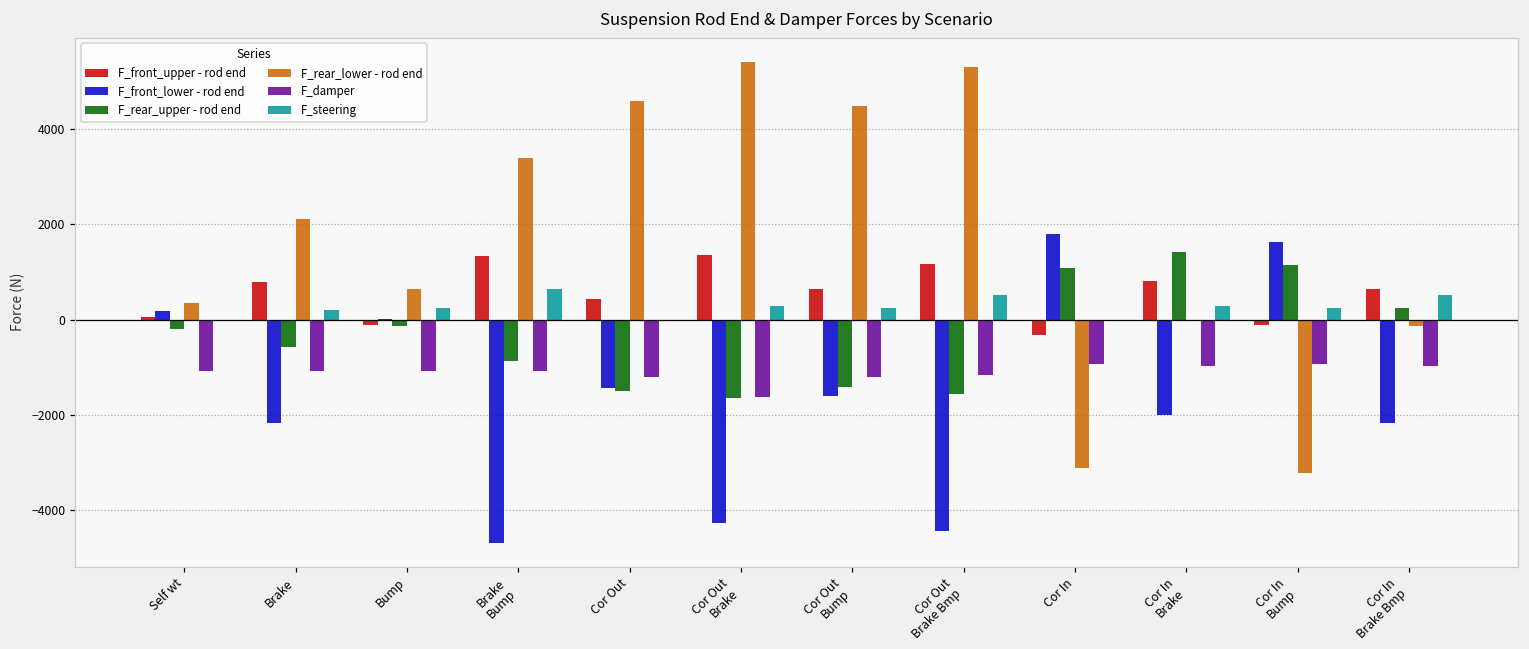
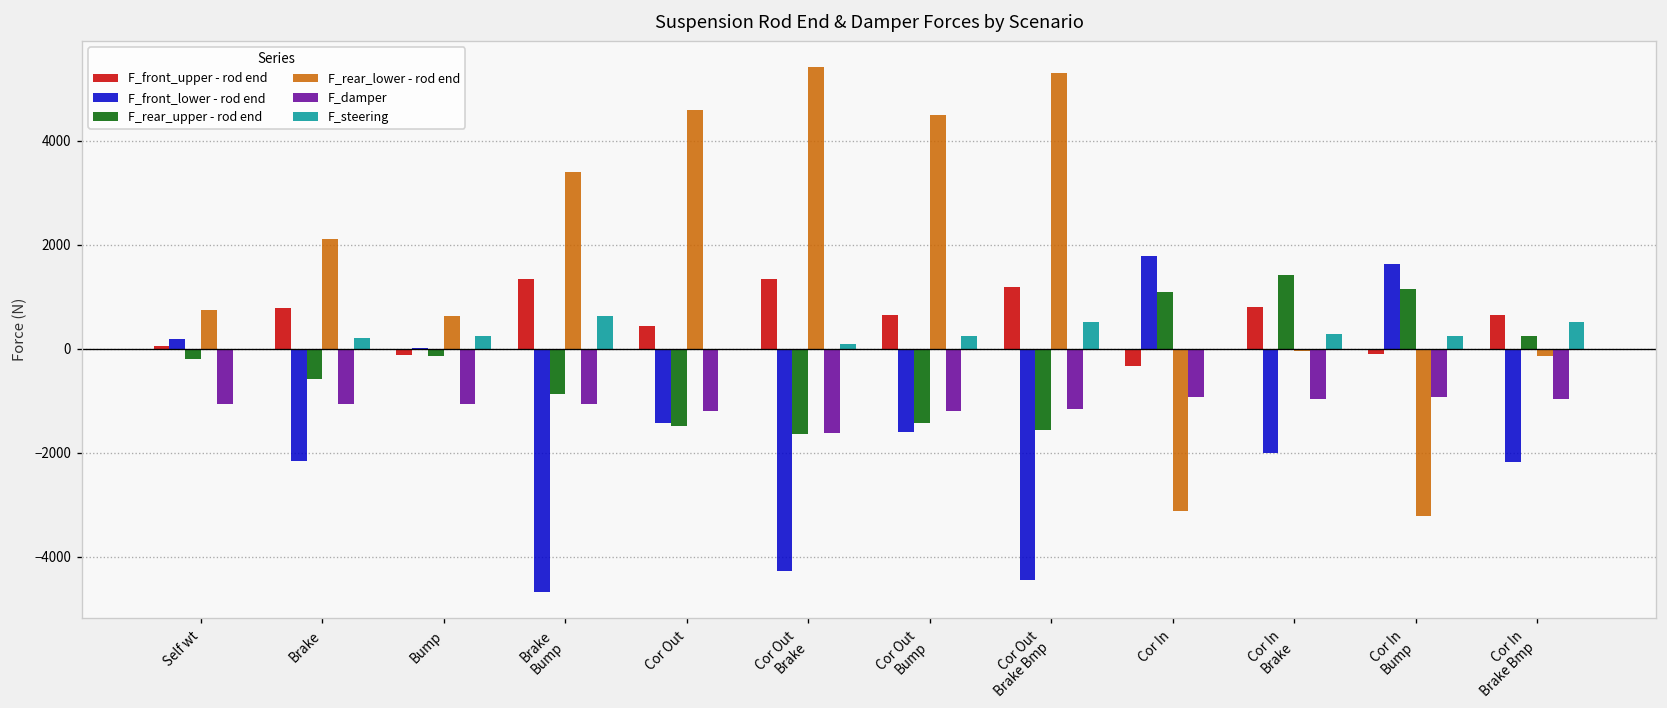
F_rear_lower - rod end, Self wt: 300 -> 700
F_steering, Cor Out Brake: 300 -> 100
